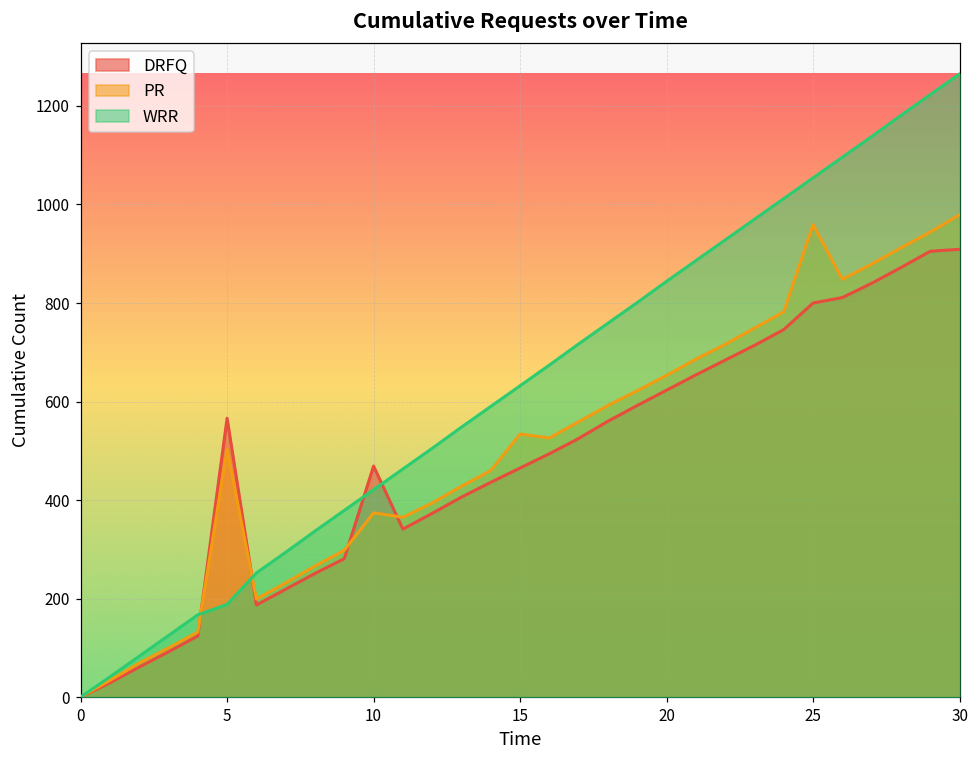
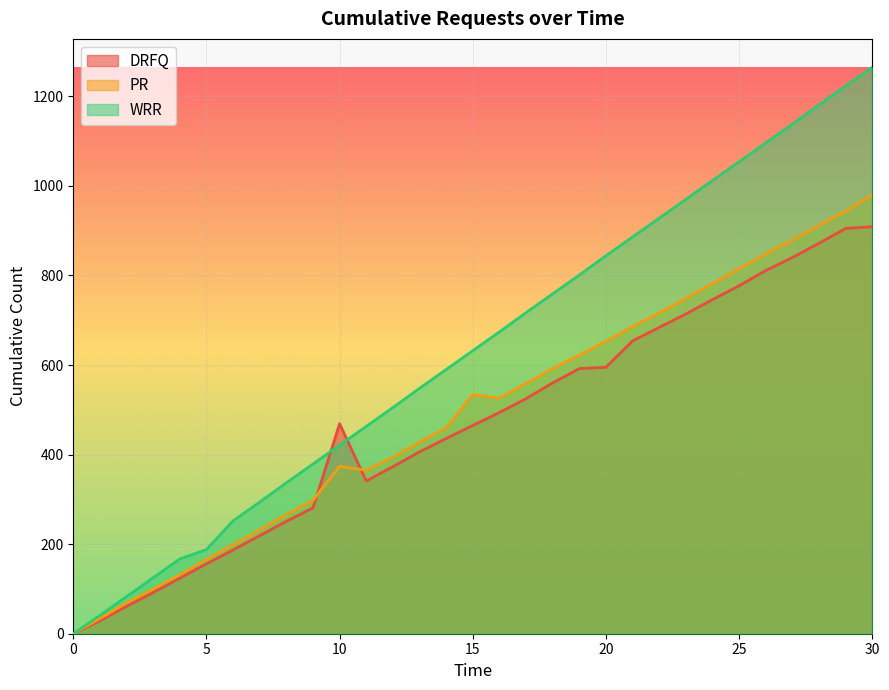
DRFQ, 5: 570 -> 160
PR, 5: 500 -> 170
DRFQ, 20: 620 -> 600
DRFQ, 25: 800 -> 780
PR, 25: 960 -> 820
